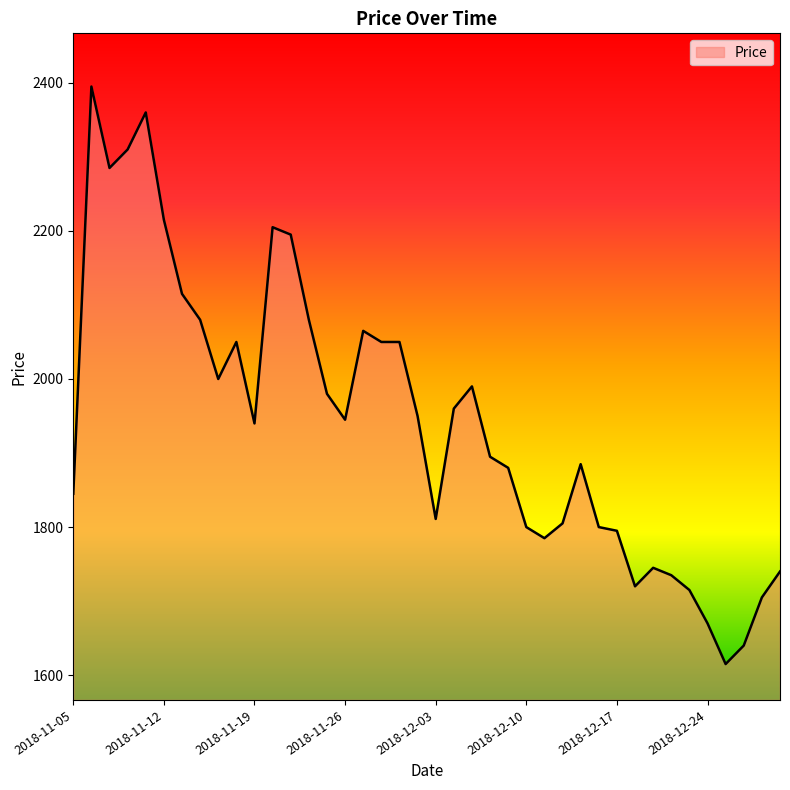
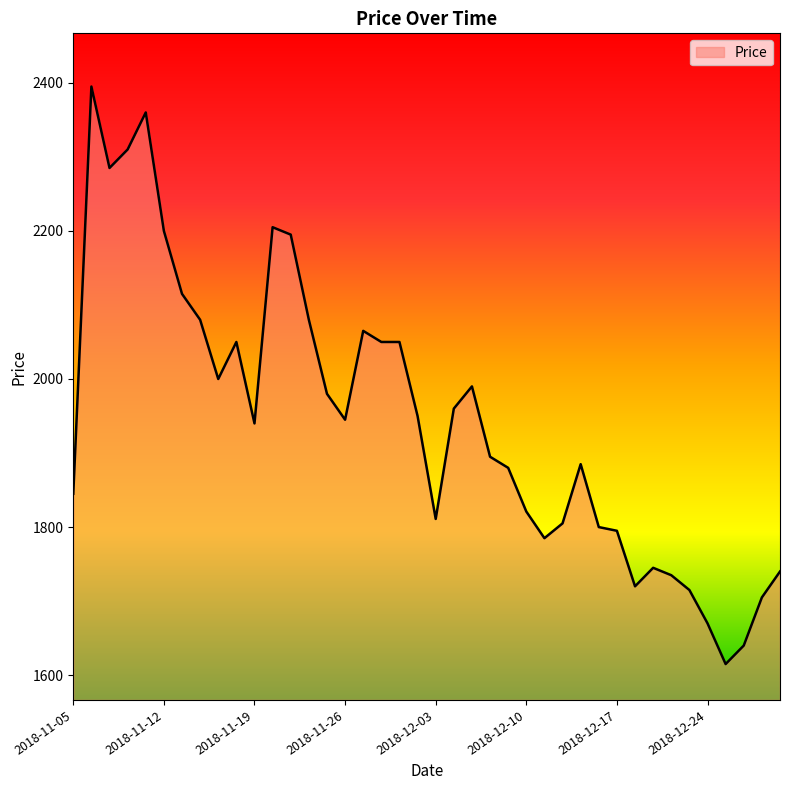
2018-11-12: 2220 -> 2200
2018-12-10: 1800 -> 1820
